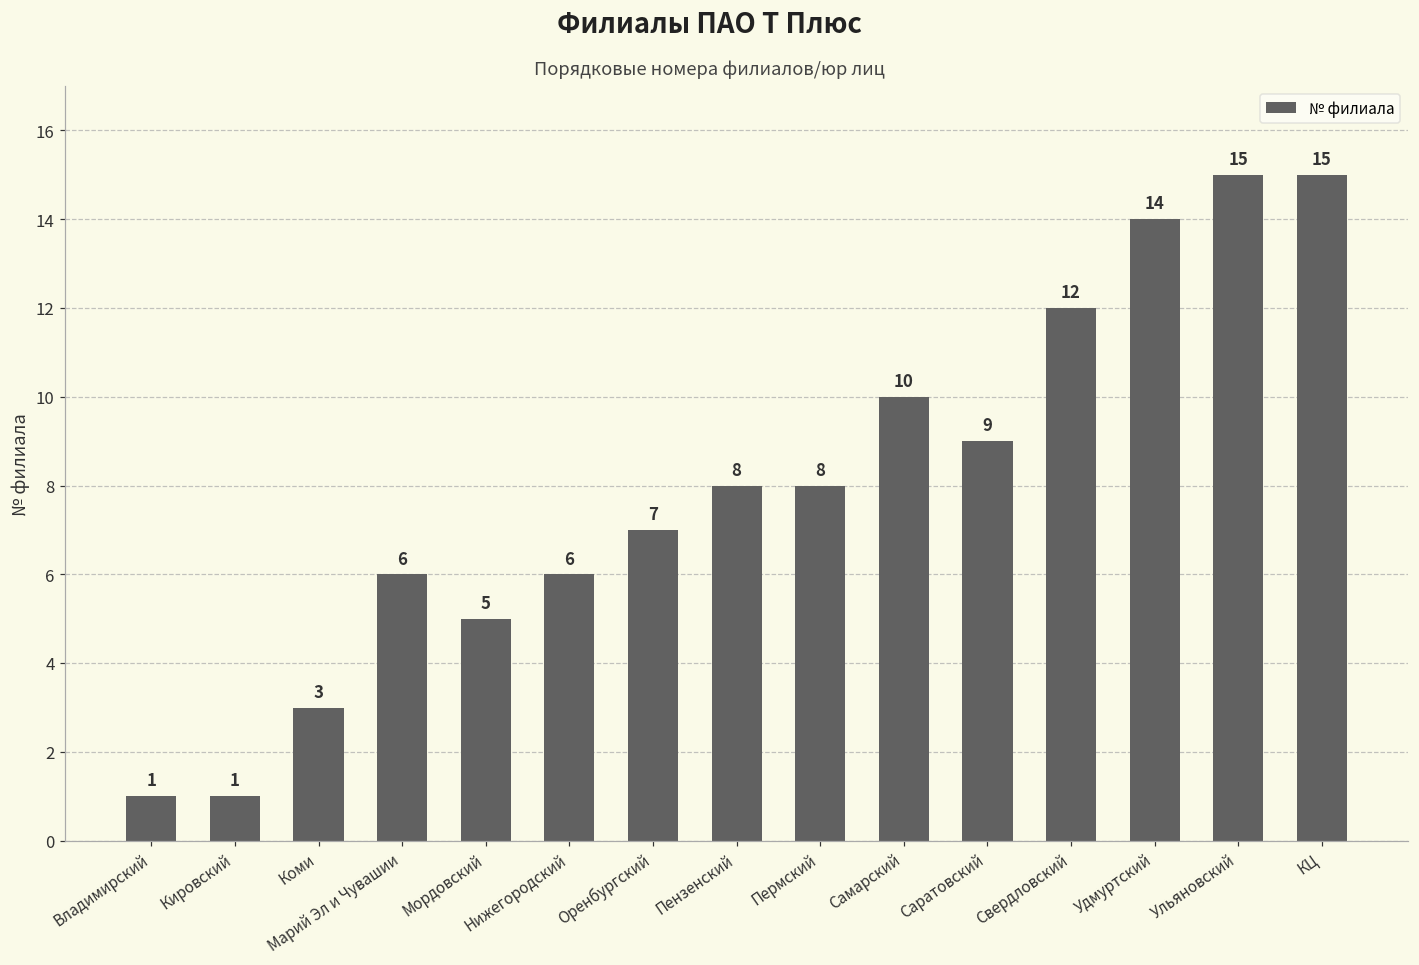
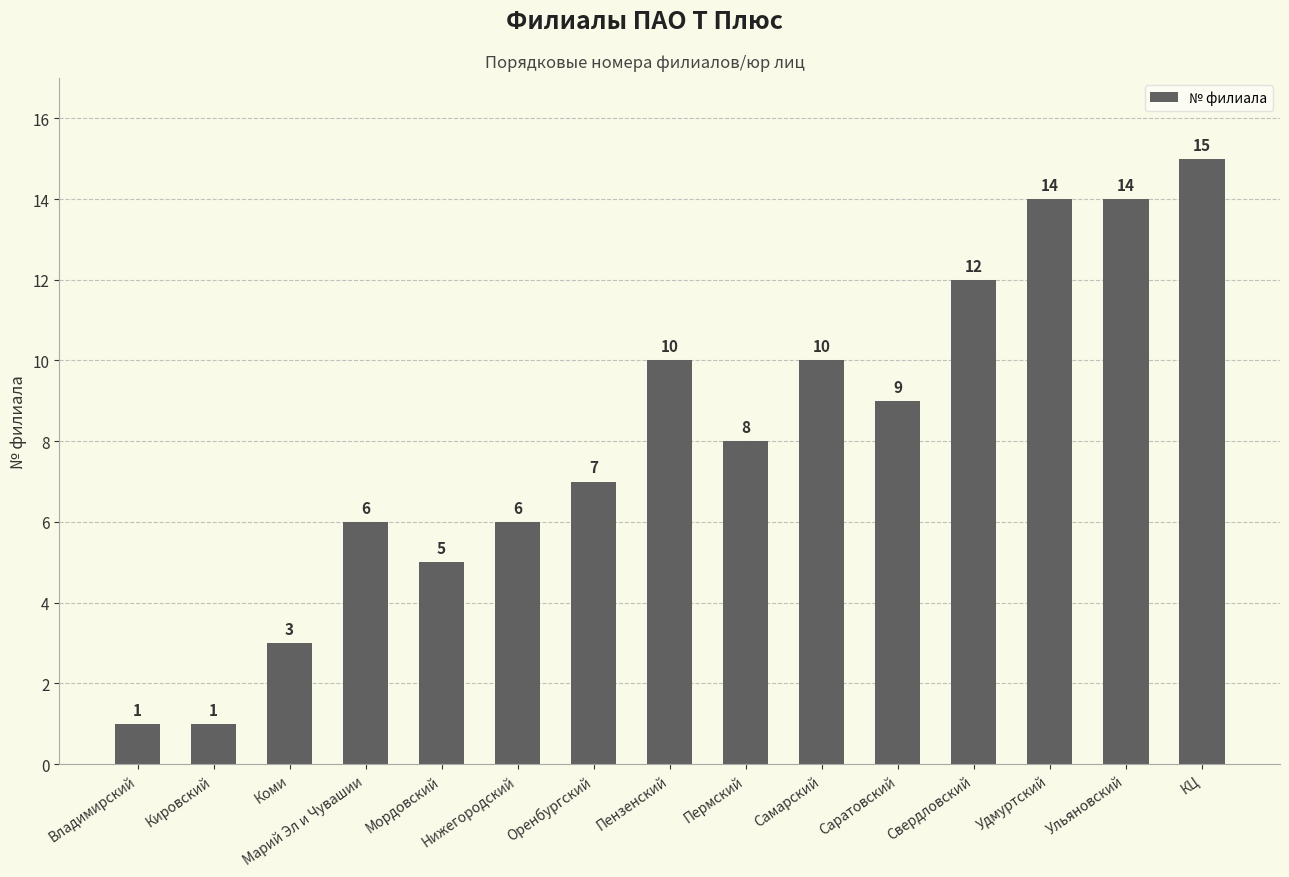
Пензенский: 8 -> 10
Ульяновский: 15 -> 14
